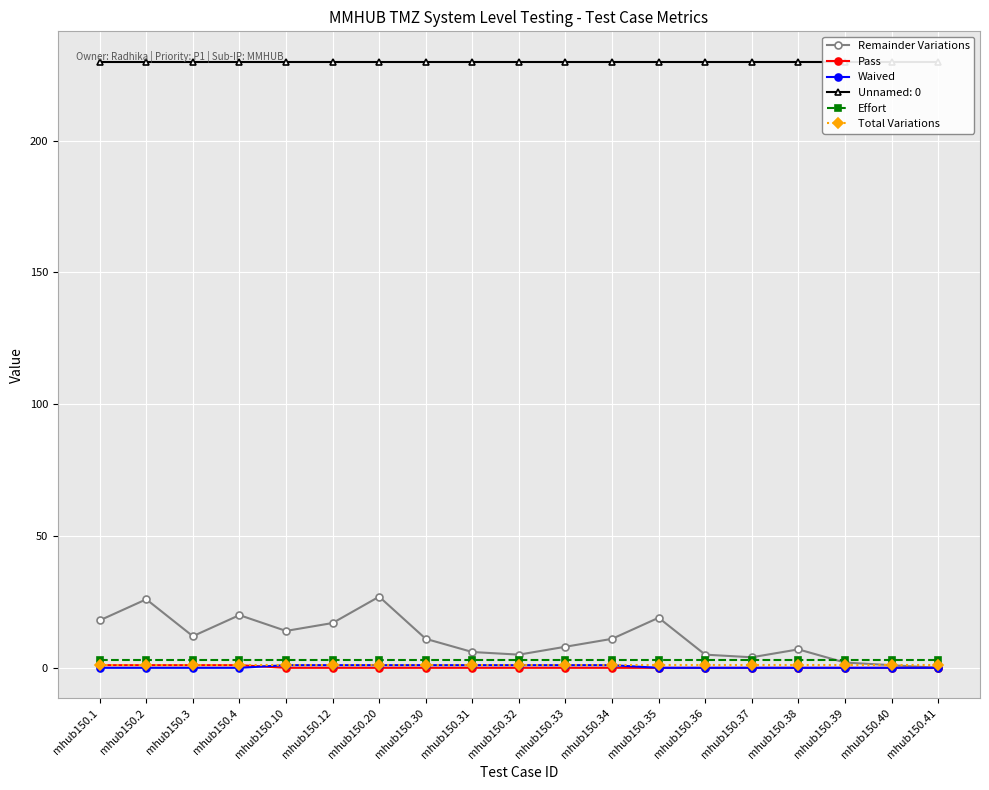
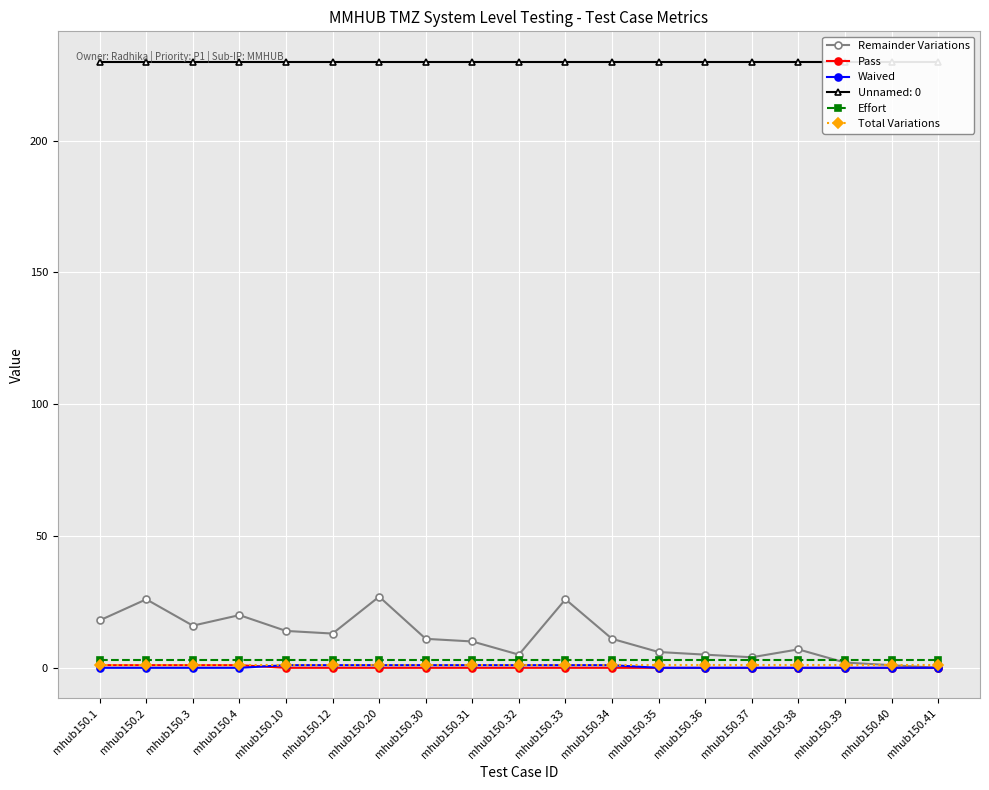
Remainder Variations, mhub150.3: 12 -> 16
Remainder Variations, mhub150.12: 17 -> 13
Remainder Variations, mhub150.31: 6 -> 10
Remainder Variations, mhub150.33: 8 -> 26
Remainder Variations, mhub150.35: 19 -> 6
